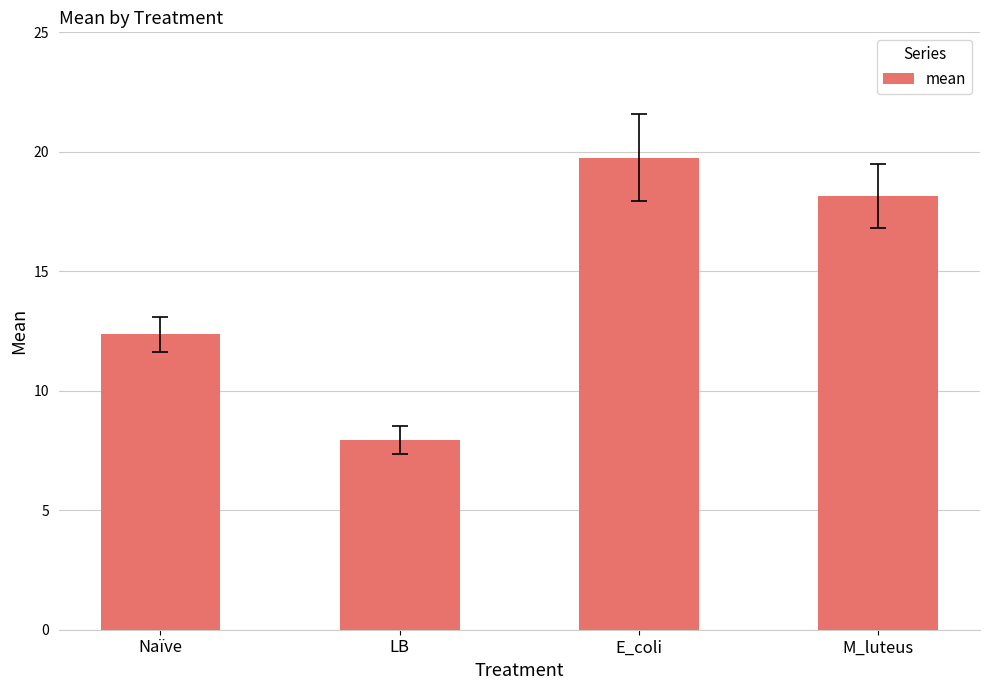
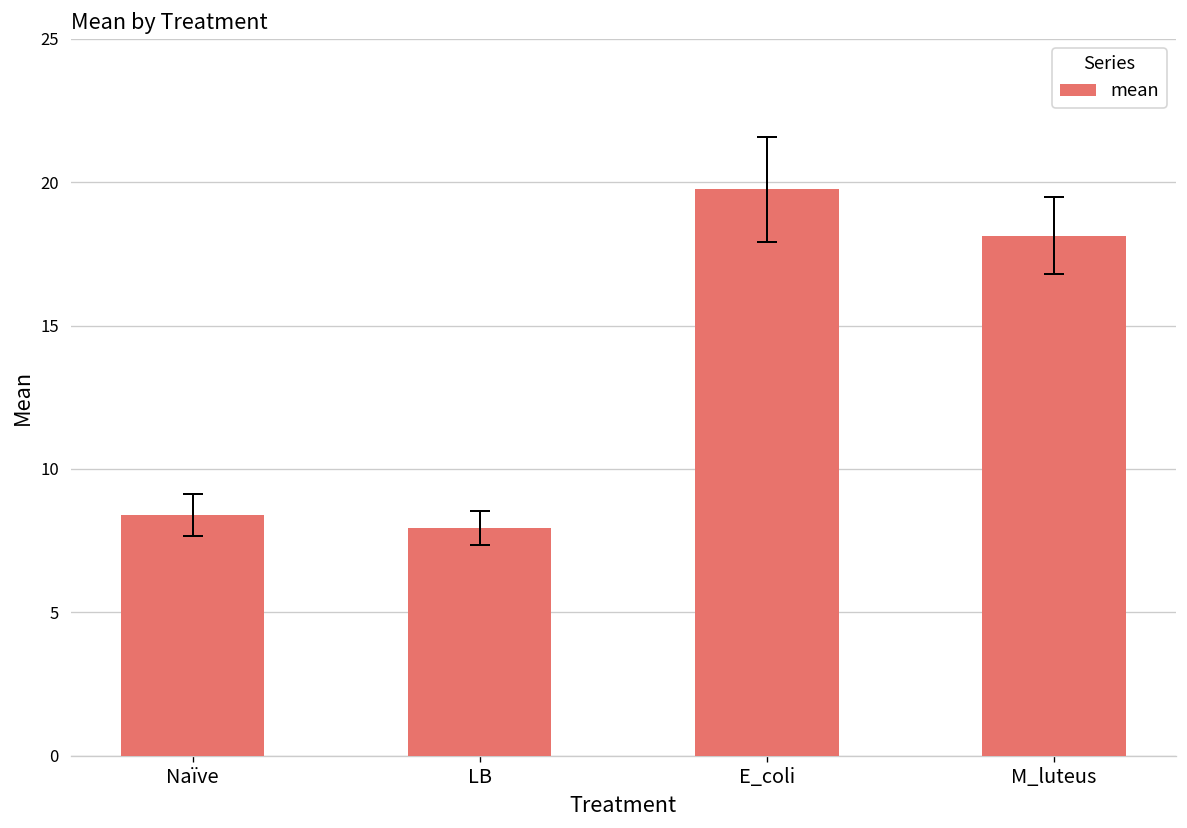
mean, Naïve: 12.4 -> 8.4
